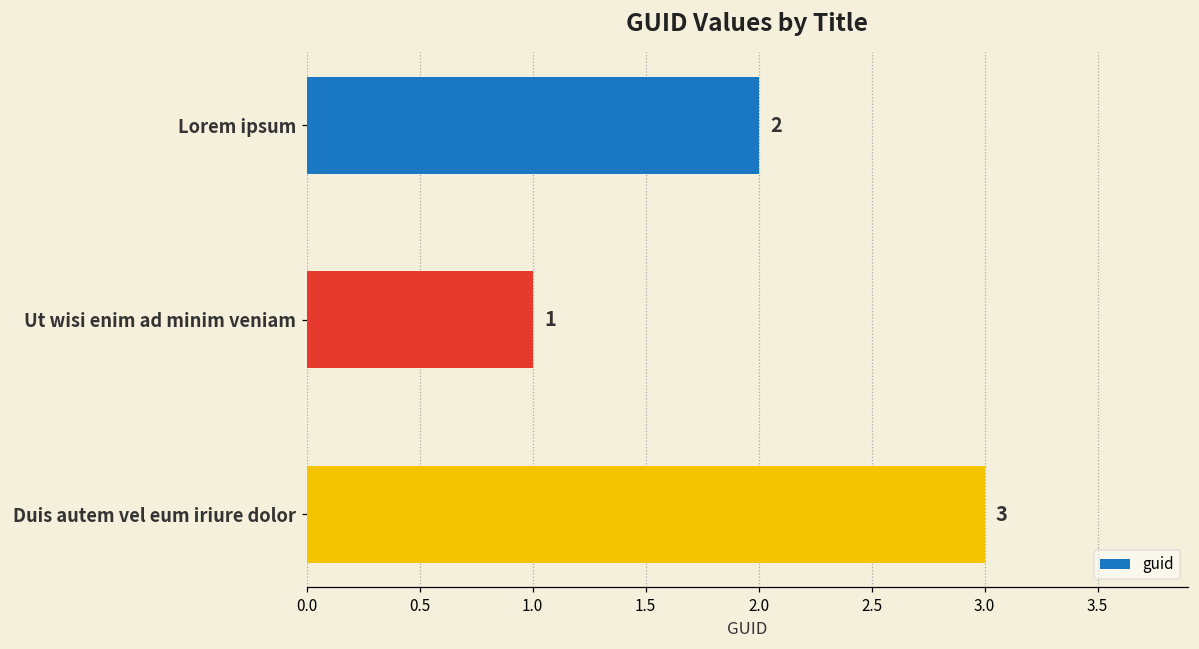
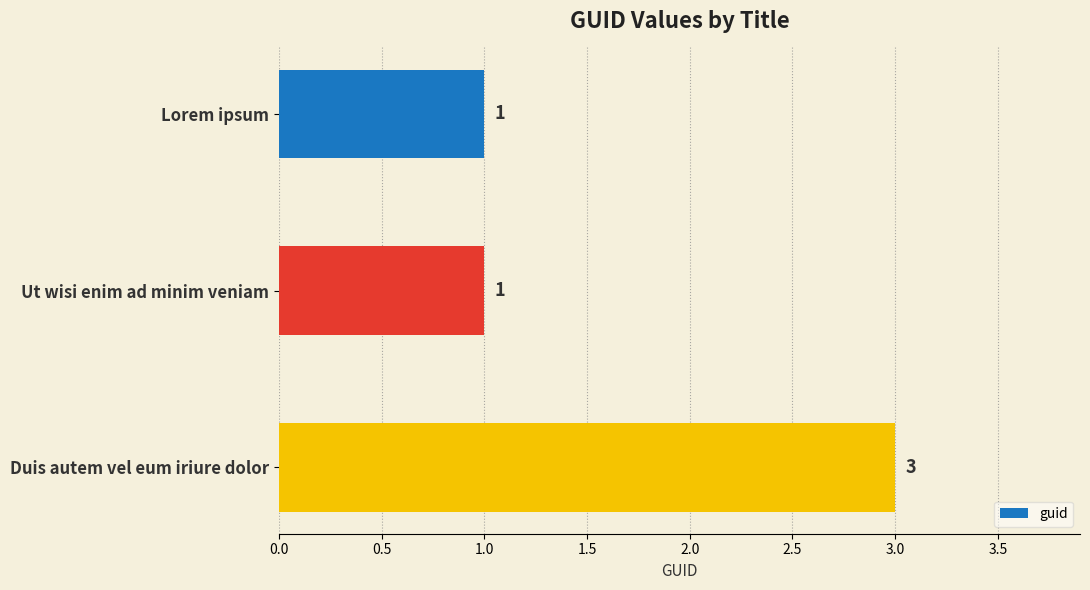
Lorem ipsum: 2 -> 1
